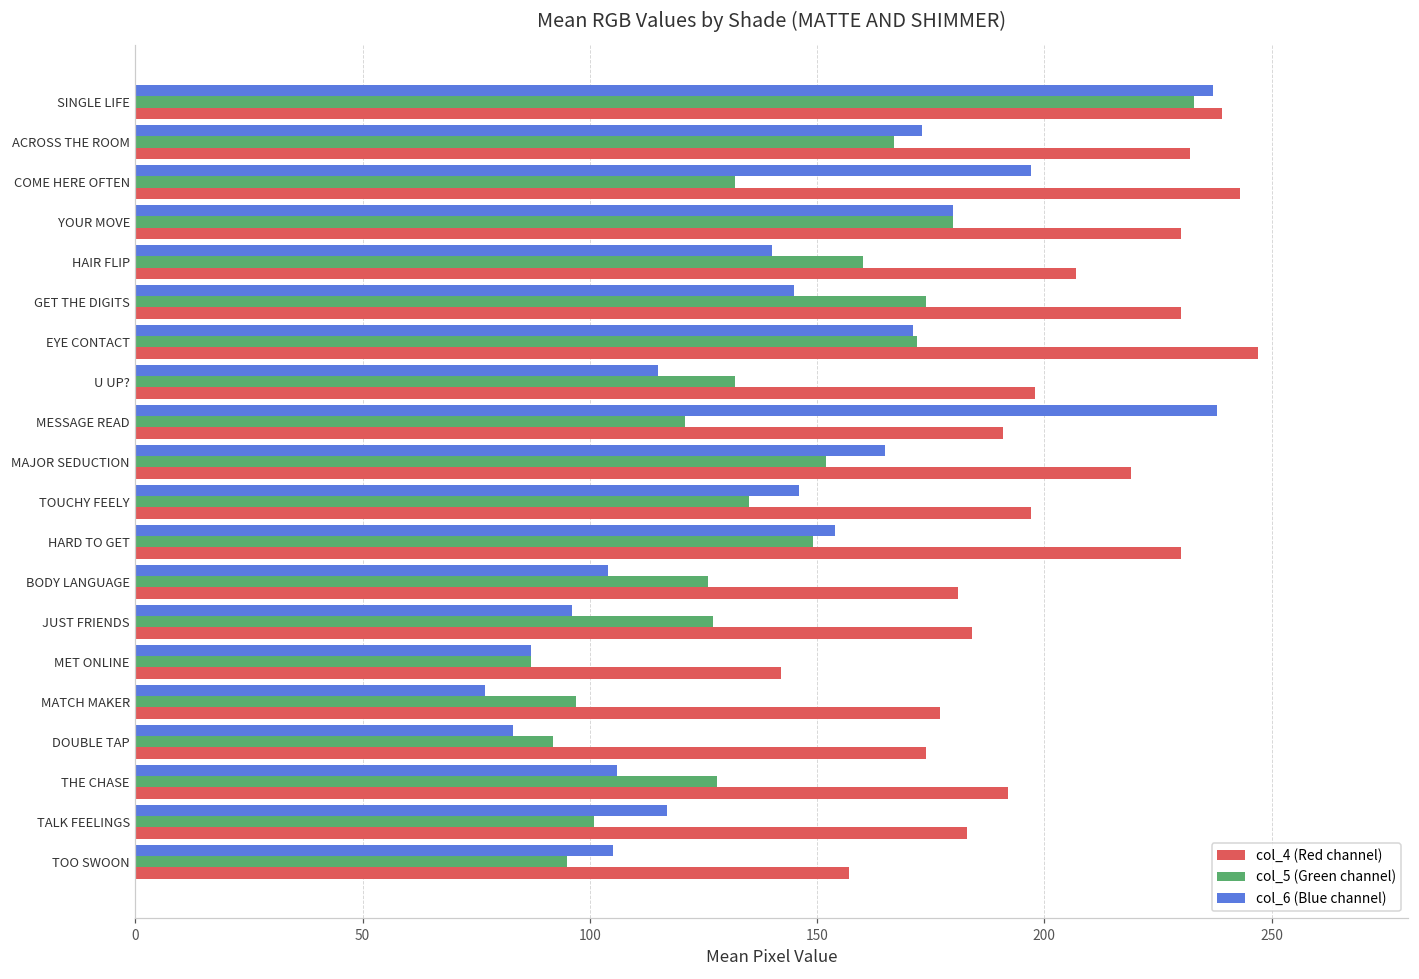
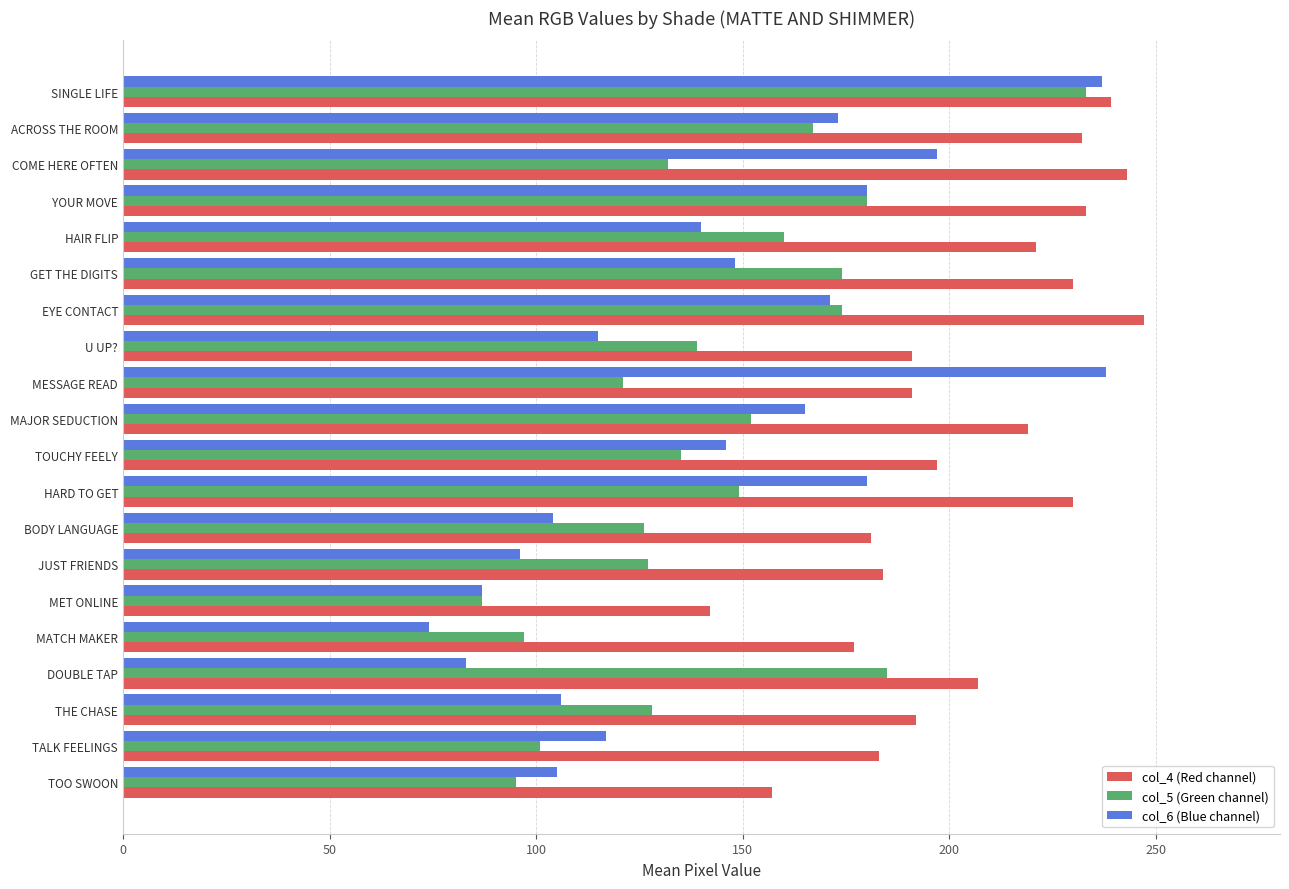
col_4 (Red channel), YOUR MOVE: 230 -> 233
col_4 (Red channel), HAIR FLIP: 207 -> 221
col_6 (Blue channel), GET THE DIGITS: 145 -> 148
col_5 (Green channel), EYE CONTACT: 172 -> 174
col_5 (Green channel), U UP?: 132 -> 139
col_4 (Red channel), U UP?: 198 -> 191
col_6 (Blue channel), HARD TO GET: 154 -> 180
col_6 (Blue channel), MATCH MAKER: 77 -> 74
col_5 (Green channel), DOUBLE TAP: 92 -> 185
col_4 (Red channel), DOUBLE TAP: 174 -> 207
